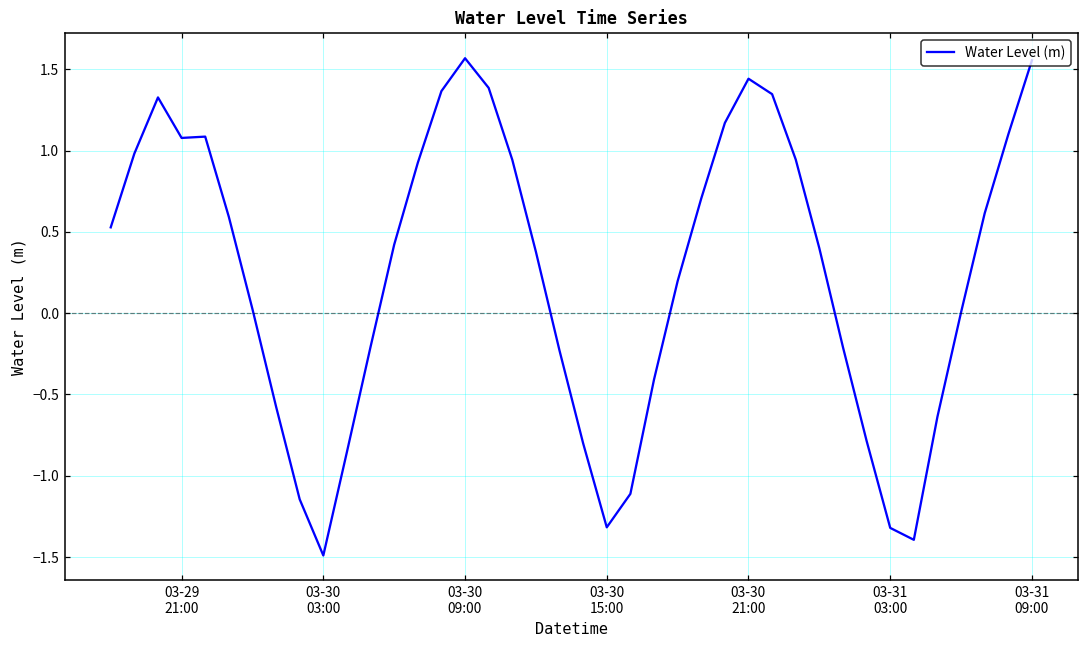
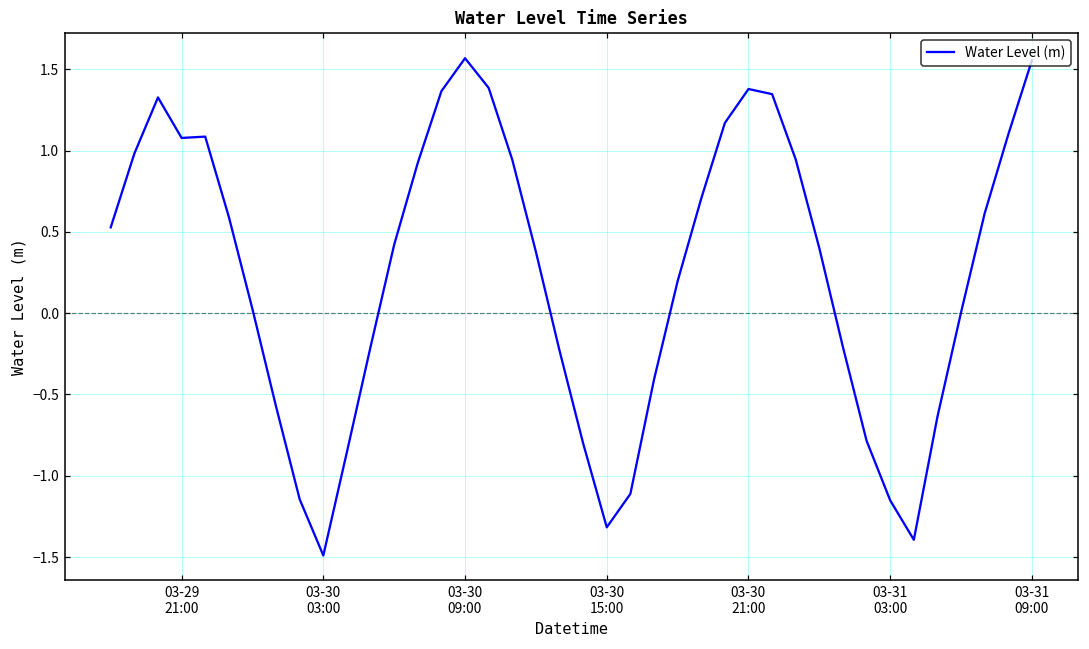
03-30 21:00: 1.44 -> 1.38
03-31 03:00: -1.32 -> -1.15
